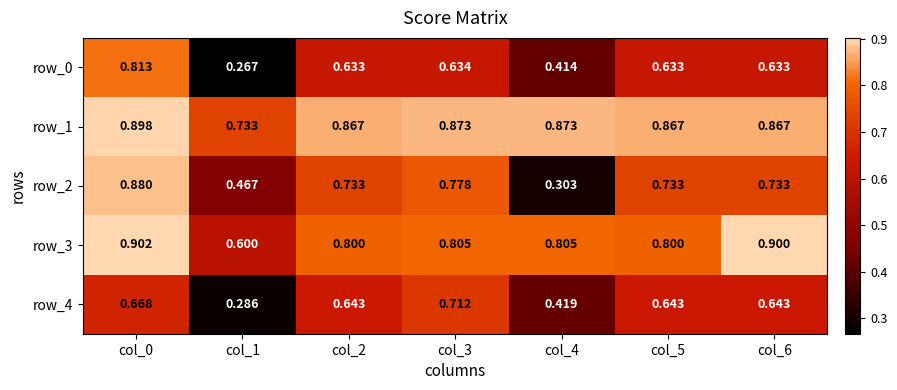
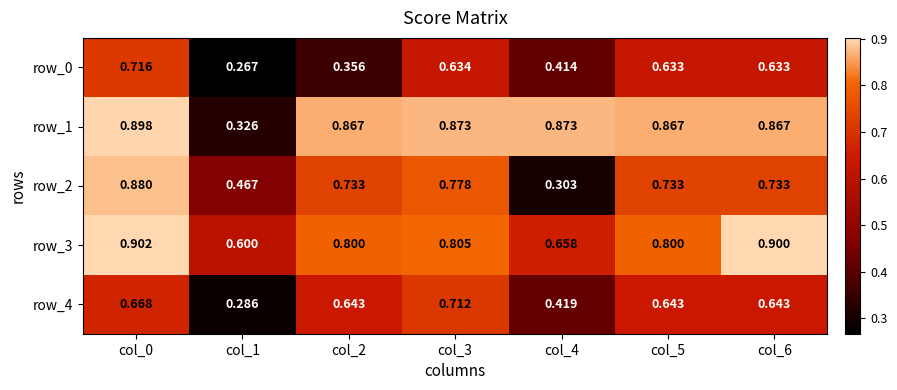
row_0, col_0: 0.813 -> 0.716
row_0, col_2: 0.633 -> 0.356
row_1, col_1: 0.733 -> 0.326
row_3, col_4: 0.805 -> 0.658
